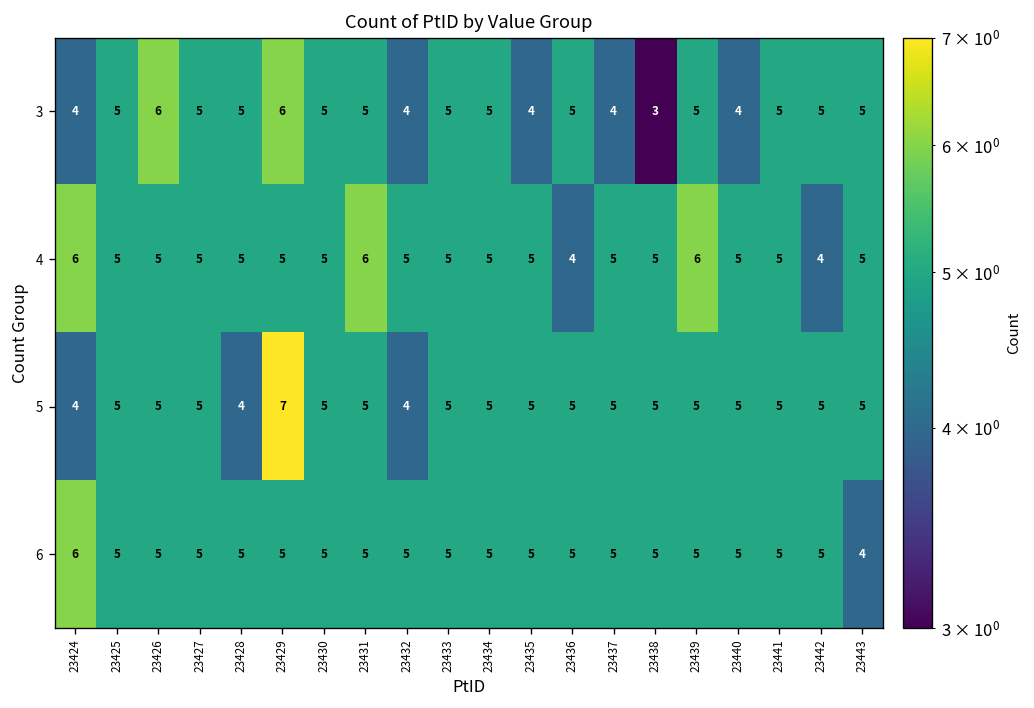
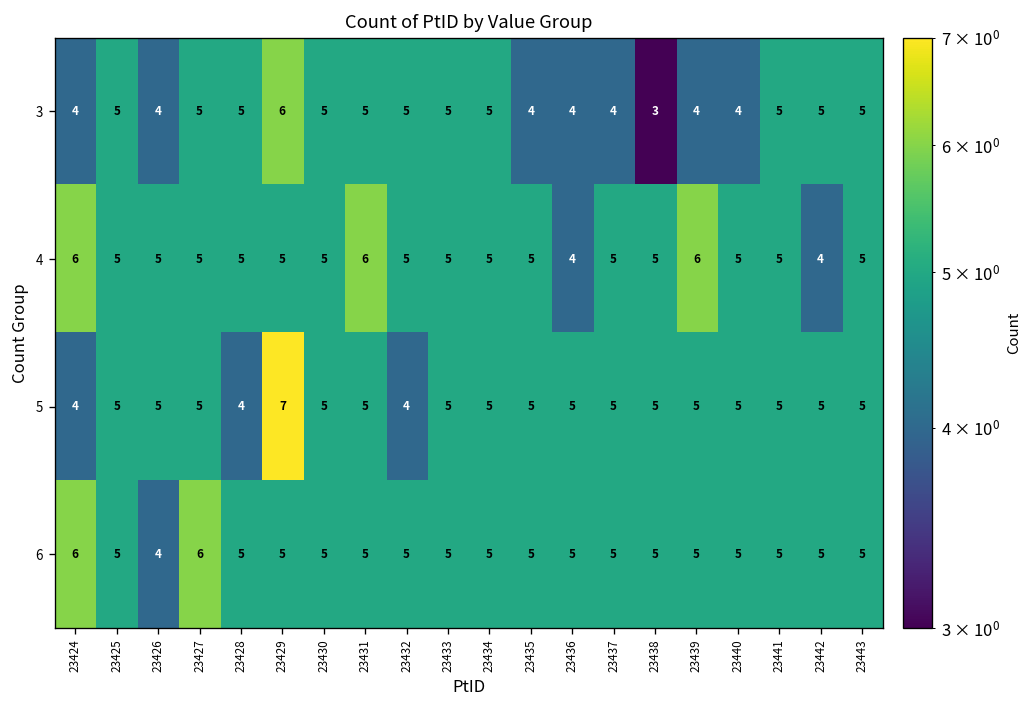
3, 23426: 6 -> 4
3, 23432: 4 -> 5
3, 23436: 5 -> 4
3, 23439: 5 -> 4
6, 23426: 5 -> 4
6, 23427: 5 -> 6
6, 23443: 4 -> 5
